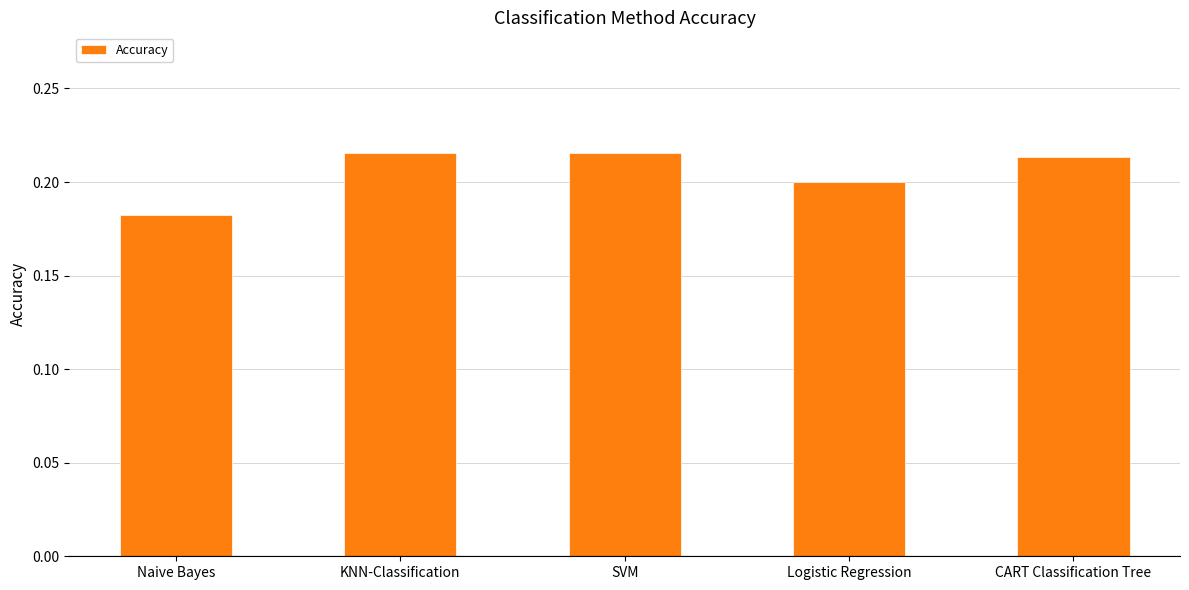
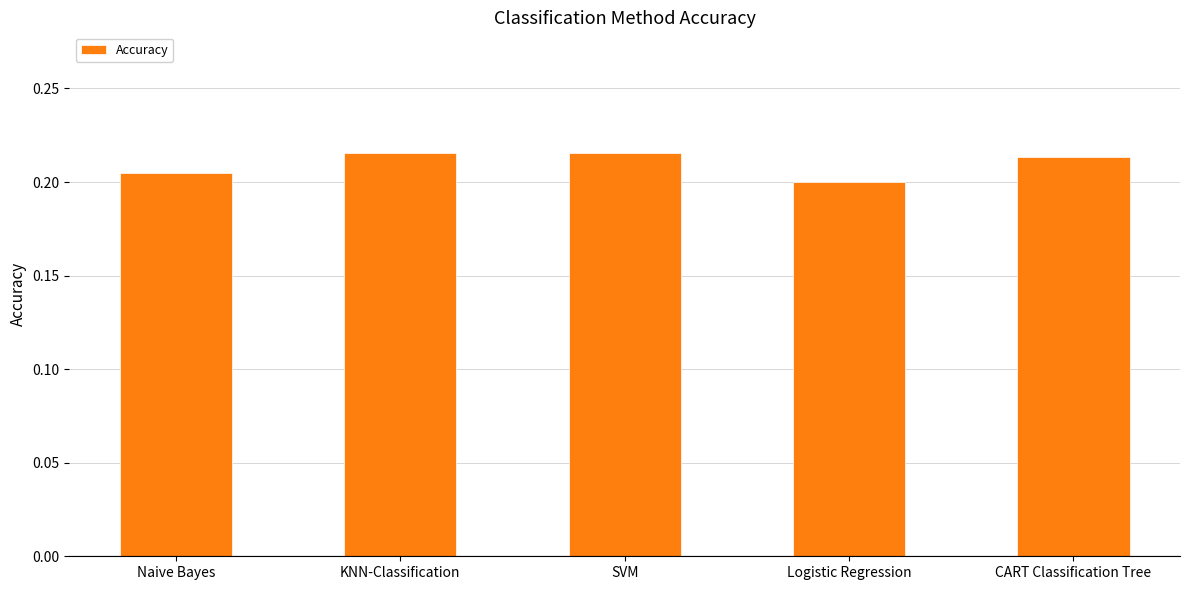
Naive Bayes: 0.182 -> 0.205
